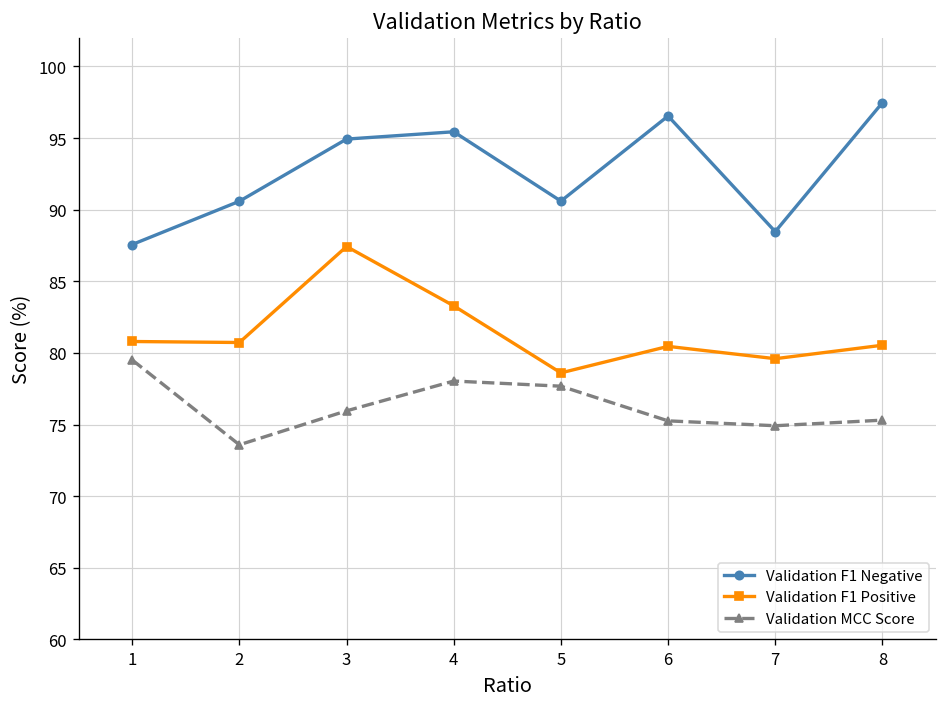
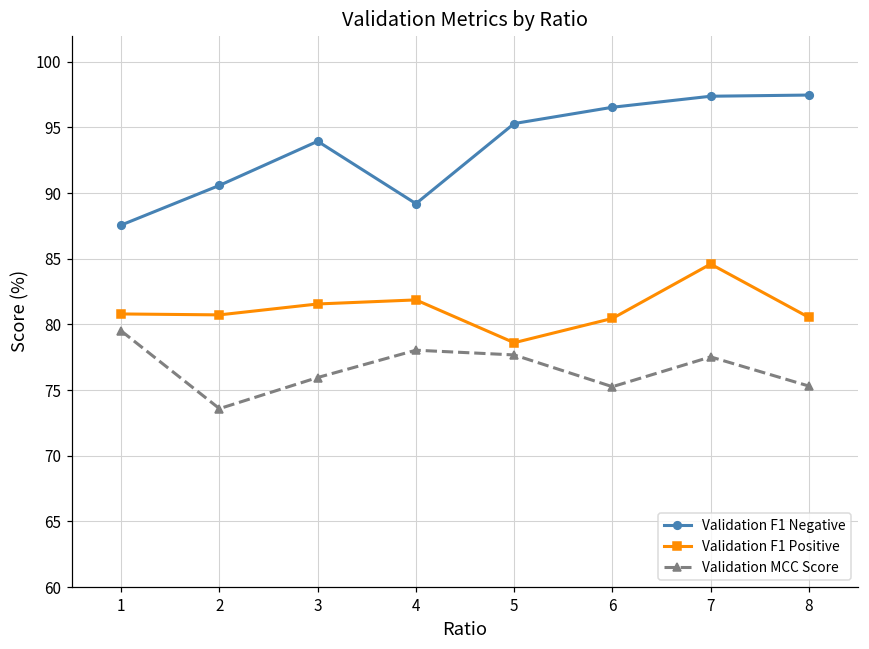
Validation F1 Negative, 3: 94.9 -> 94.0
Validation F1 Positive, 3: 87.4 -> 81.6
Validation F1 Negative, 4: 95.4 -> 89.2
Validation F1 Positive, 4: 83.3 -> 81.9
Validation F1 Negative, 5: 90.6 -> 95.3
Validation F1 Negative, 7: 88.5 -> 97.4
Validation F1 Positive, 7: 79.6 -> 84.6
Validation MCC Score, 7: 74.9 -> 77.5
